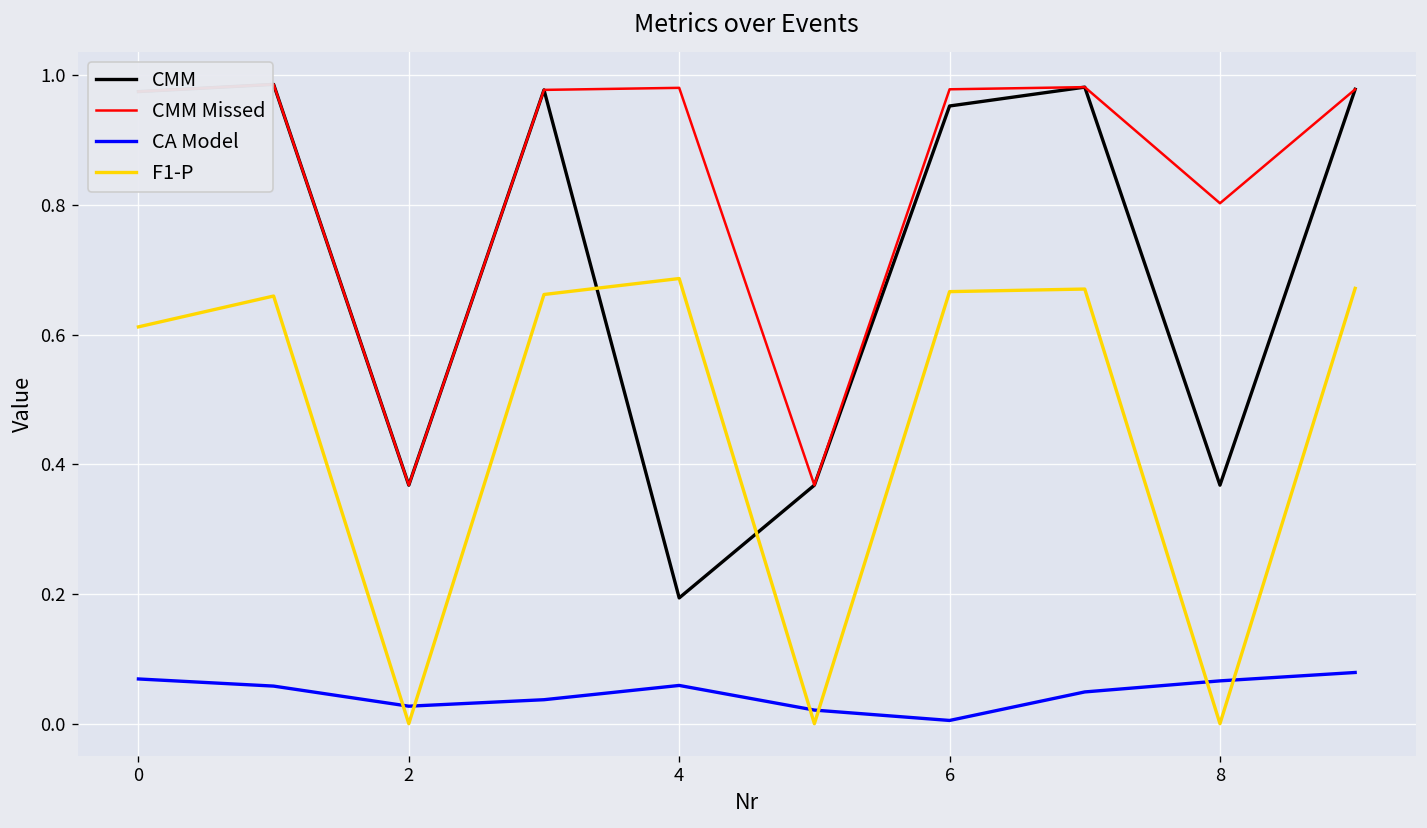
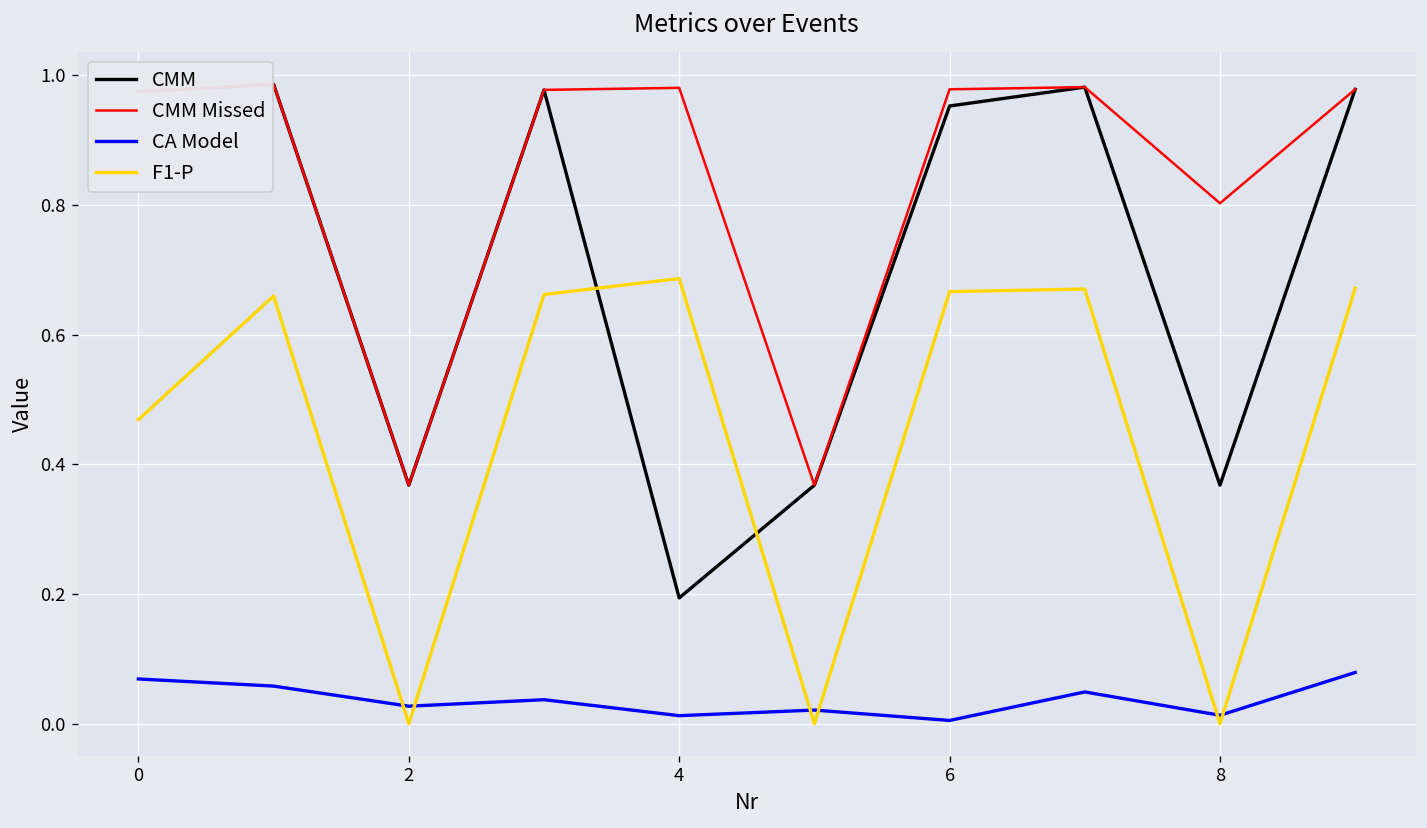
F1-P, 0: 0.61 -> 0.47
CA Model, 4: 0.06 -> 0.01
CA Model, 8: 0.07 -> 0.01
